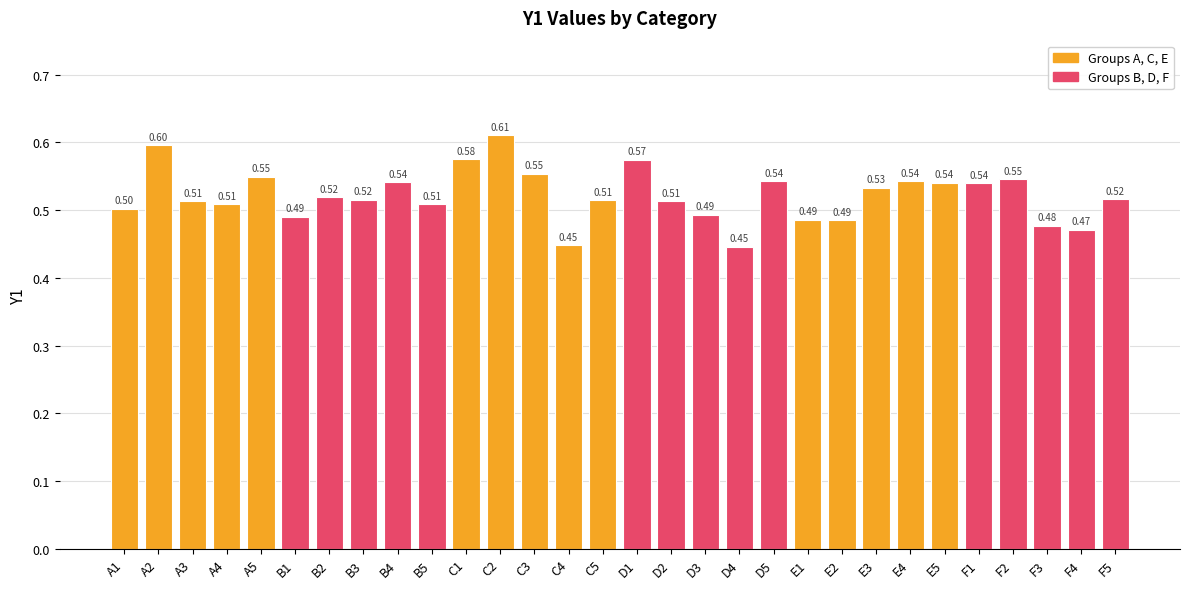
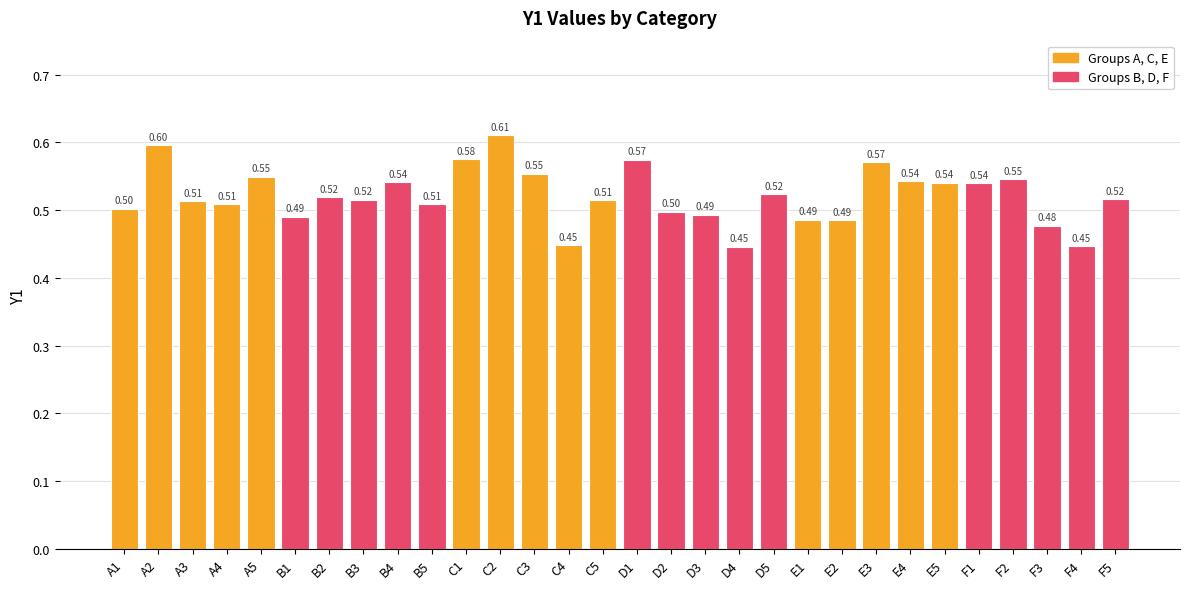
D2: 0.51 -> 0.50
D5: 0.54 -> 0.52
E3: 0.53 -> 0.57
F4: 0.47 -> 0.45
